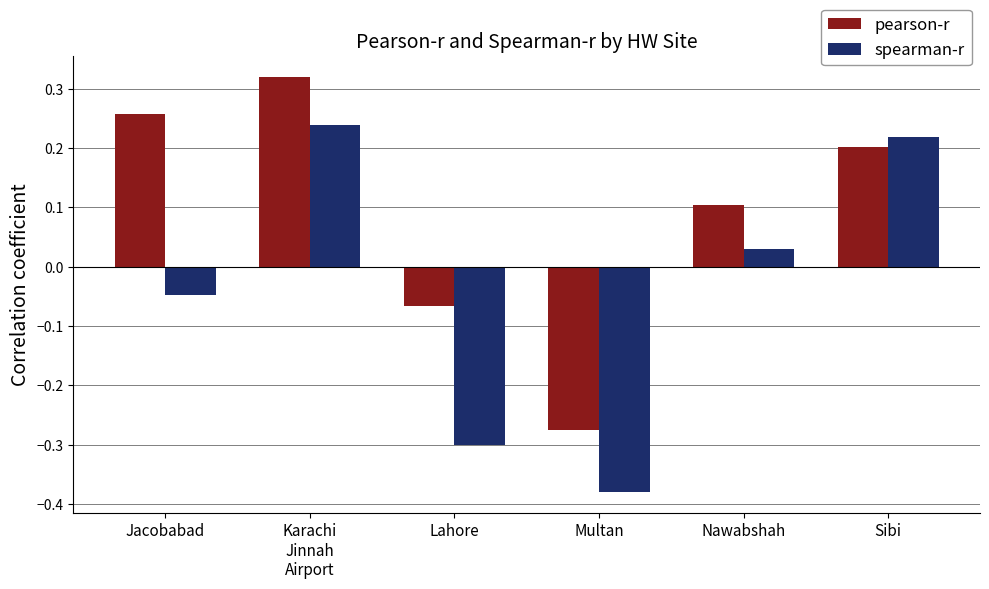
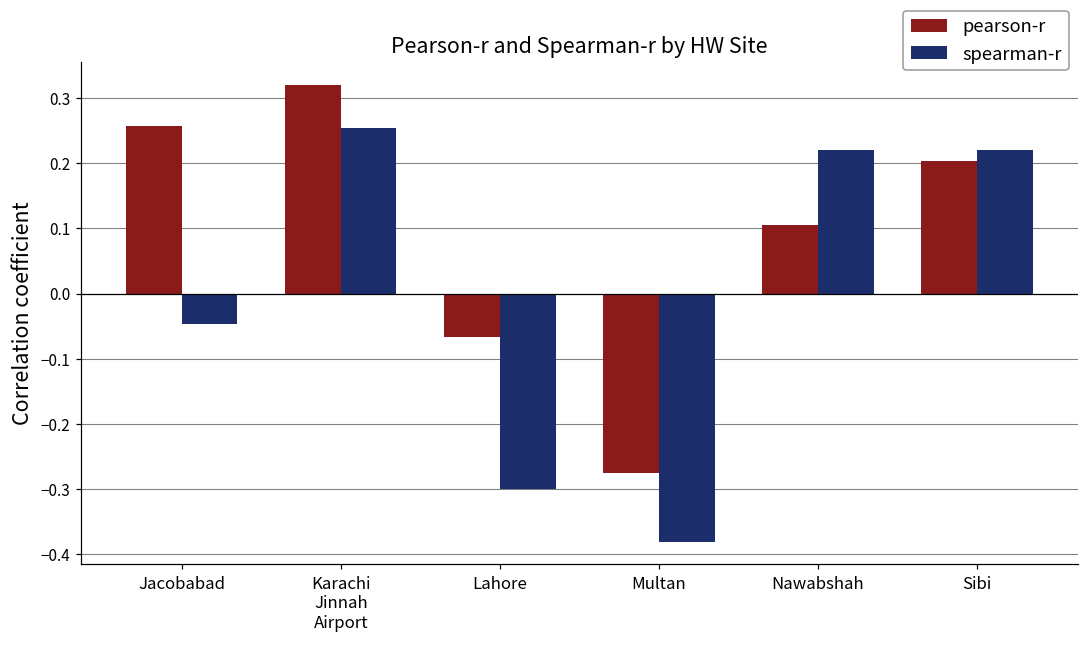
spearman-r, Karachi Jinnah Airport: 0.24 -> 0.25
spearman-r, Nawabshah: 0.03 -> 0.22
